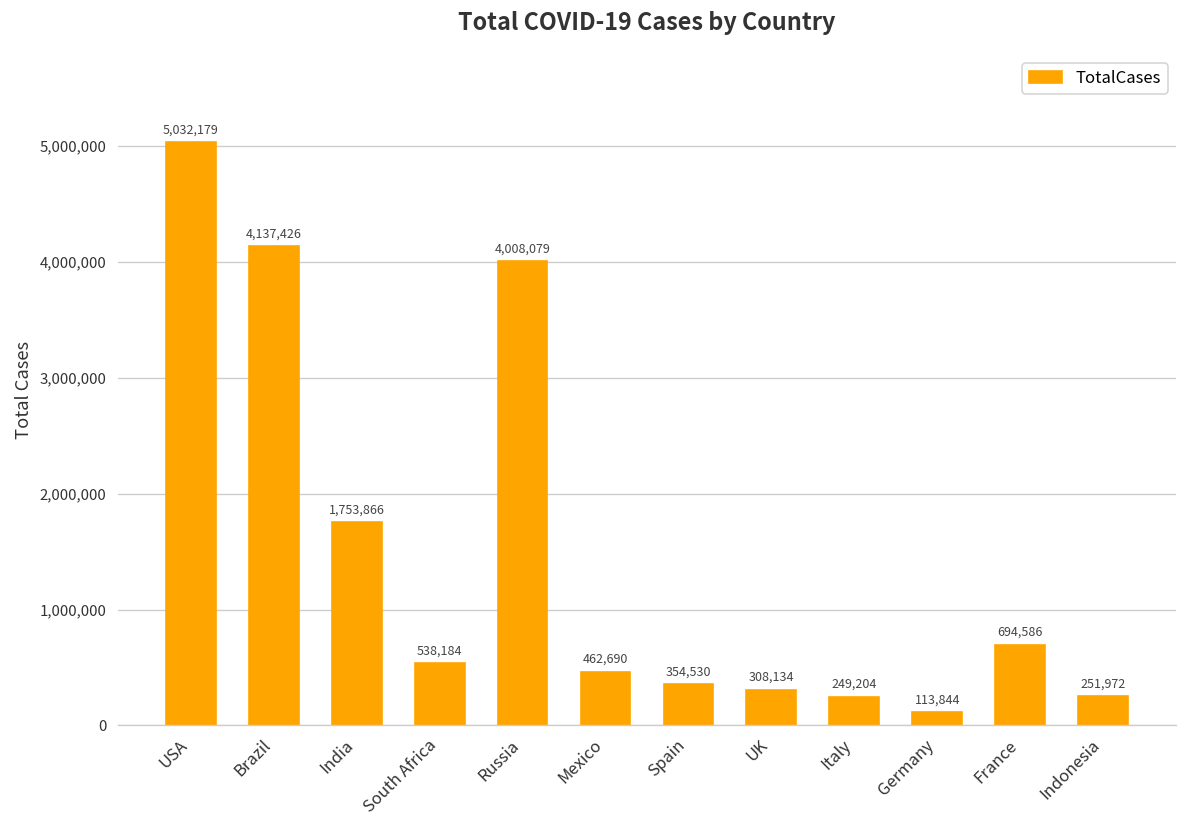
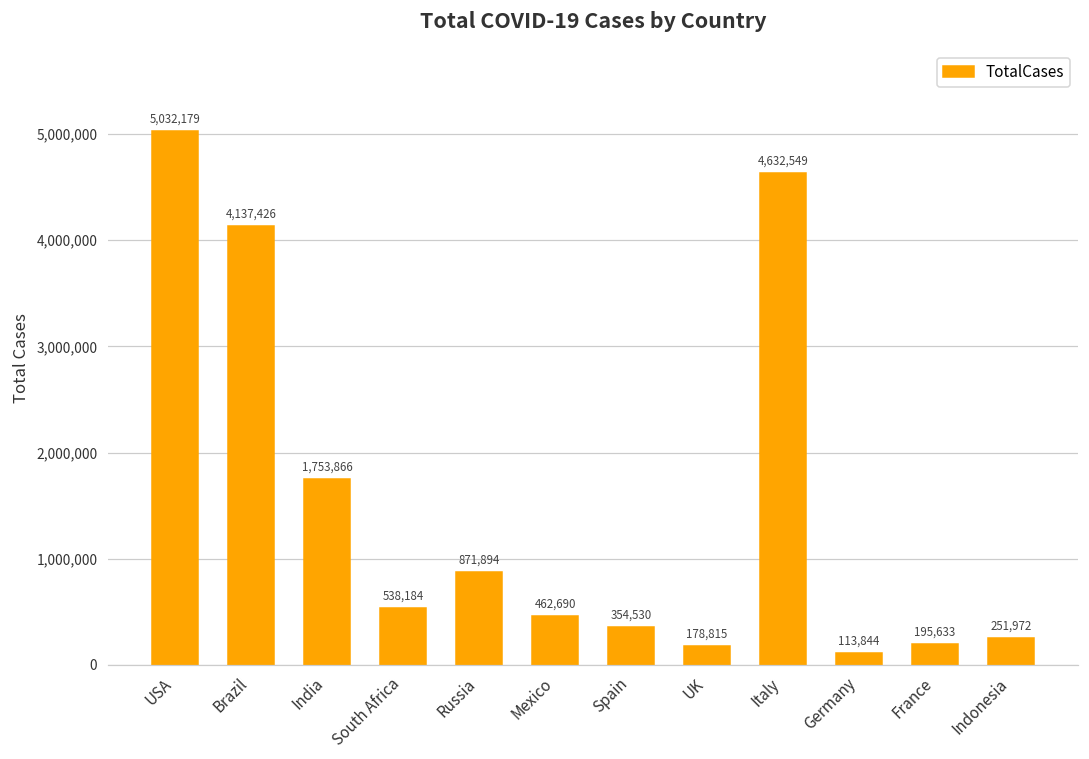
Russia: 4,008,079 -> 871,894
UK: 308,134 -> 178,815
Italy: 249,204 -> 4,632,549
France: 694,586 -> 195,633
